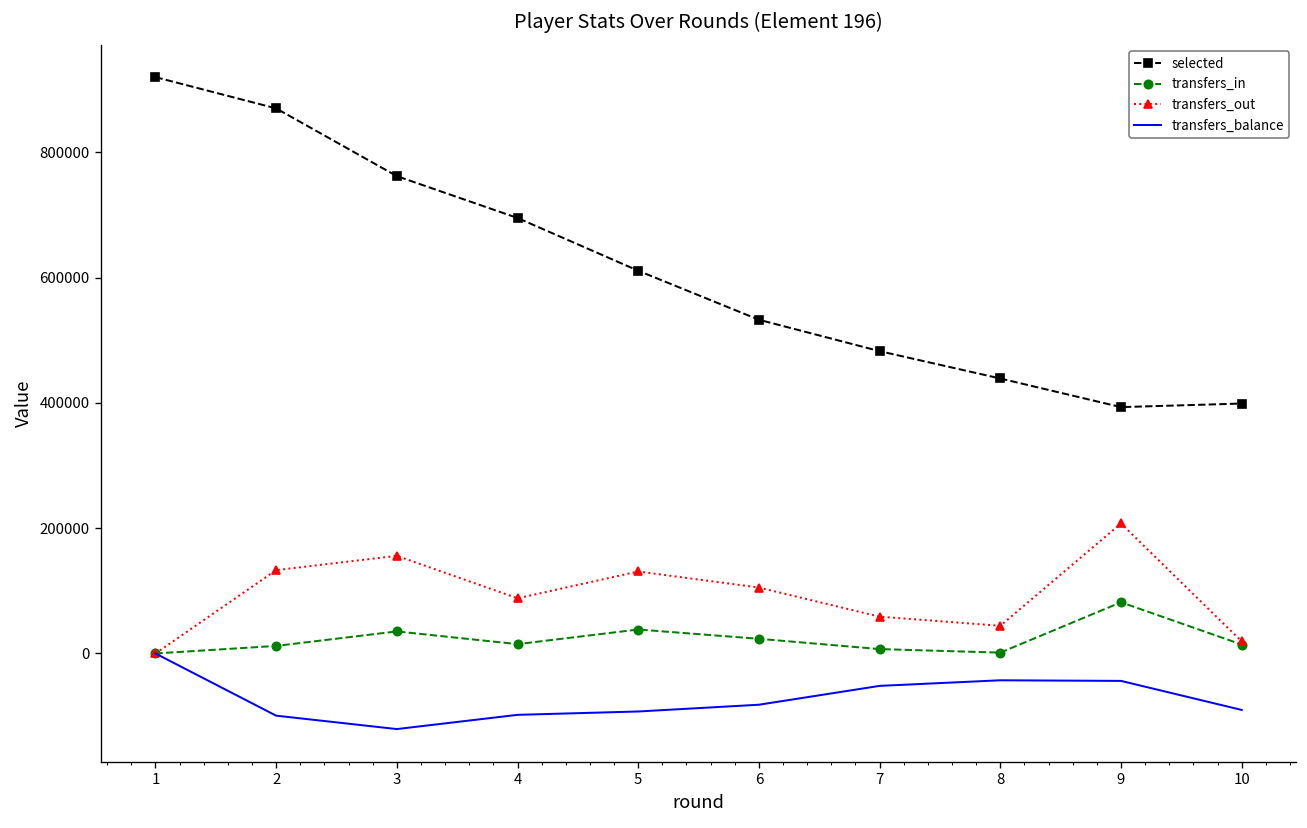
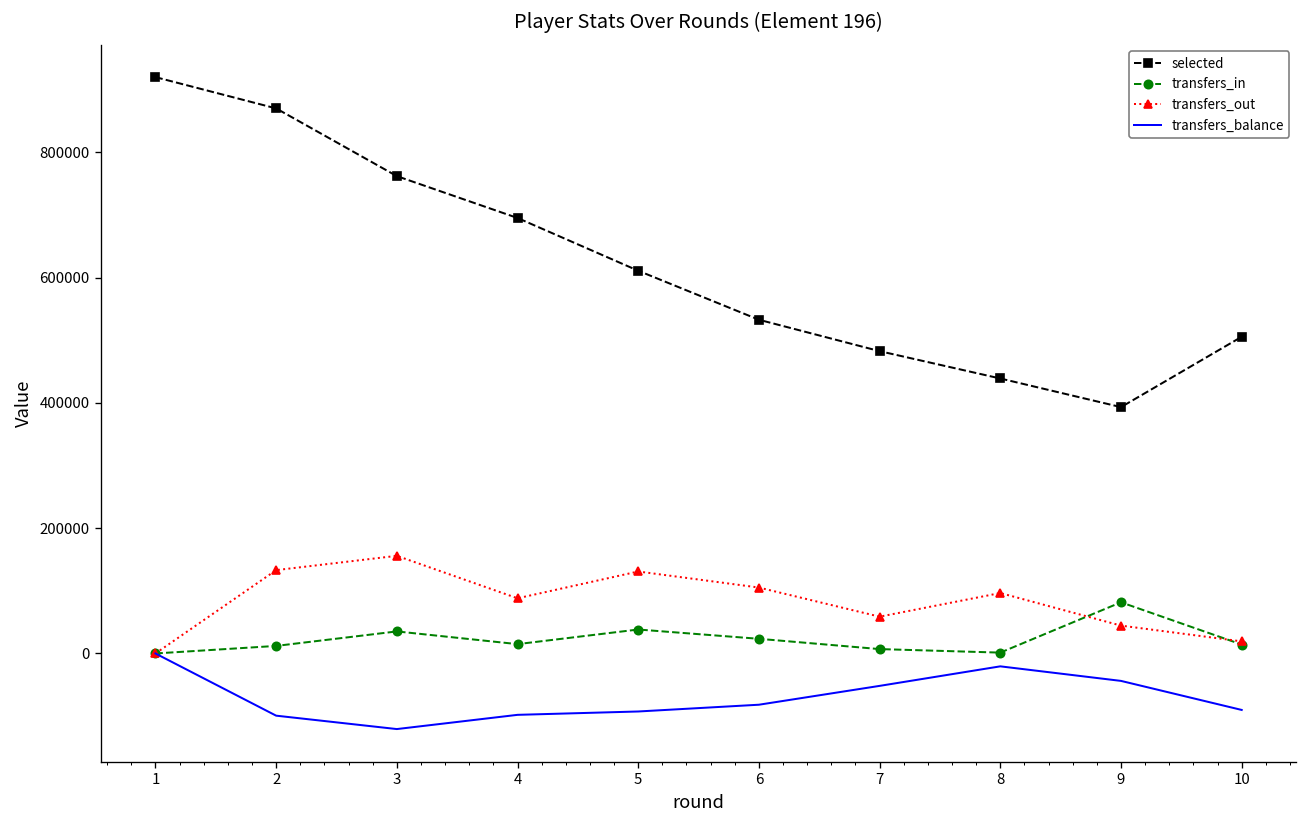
transfers_out, 8: 40000 -> 100000
transfers_balance, 8: -40000 -> -20000
transfers_out, 9: 210000 -> 40000
selected, 10: 400000 -> 510000
